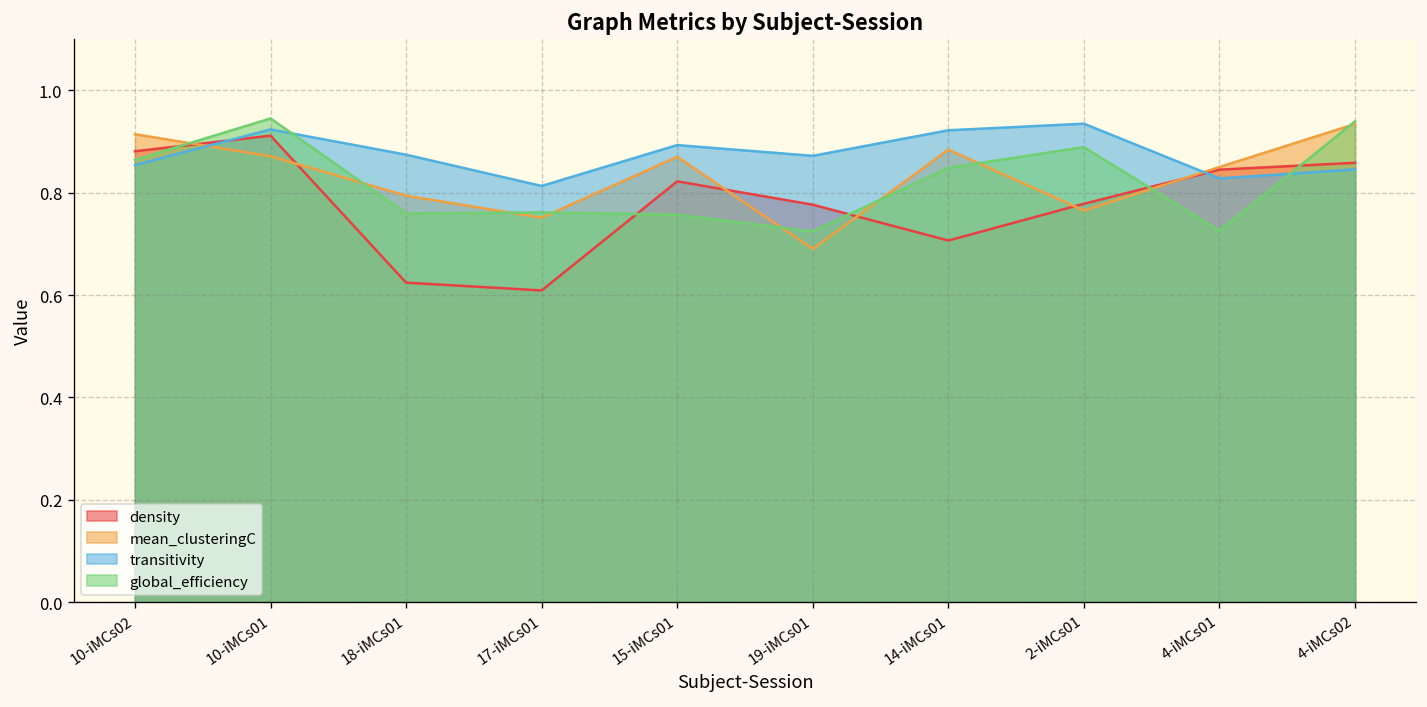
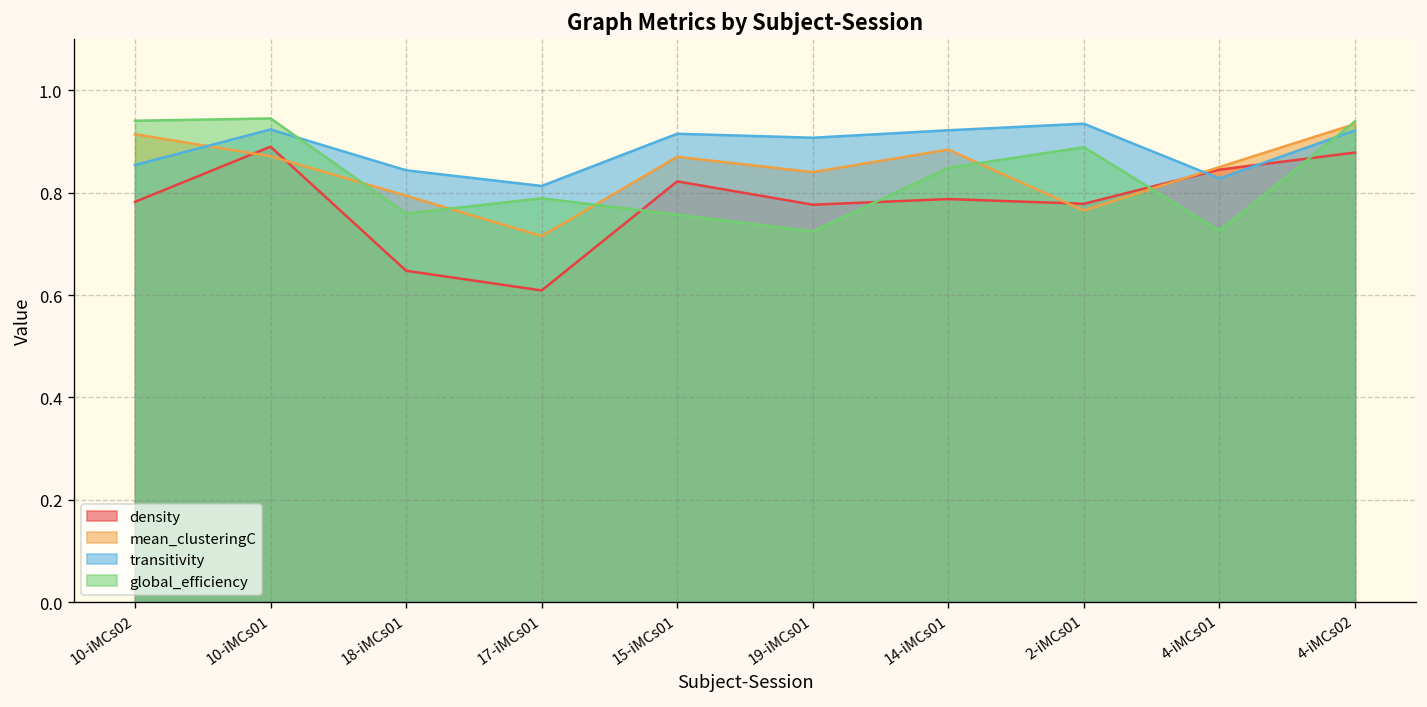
density, 10-iMCs02: 0.88 -> 0.78
global_efficiency, 10-iMCs02: 0.86 -> 0.94
density, 10-iMCs01: 0.91 -> 0.89
density, 18-iMCs01: 0.62 -> 0.65
transitivity, 18-iMCs01: 0.87 -> 0.84
mean_clusteringC, 17-iMCs01: 0.75 -> 0.72
global_efficiency, 17-iMCs01: 0.76 -> 0.79
transitivity, 15-iMCs01: 0.89 -> 0.91
mean_clusteringC, 19-iMCs01: 0.69 -> 0.84
transitivity, 19-iMCs01: 0.87 -> 0.91
density, 14-iMCs01: 0.71 -> 0.79
density, 4-iMCs02: 0.86 -> 0.88
transitivity, 4-iMCs02: 0.85 -> 0.92
